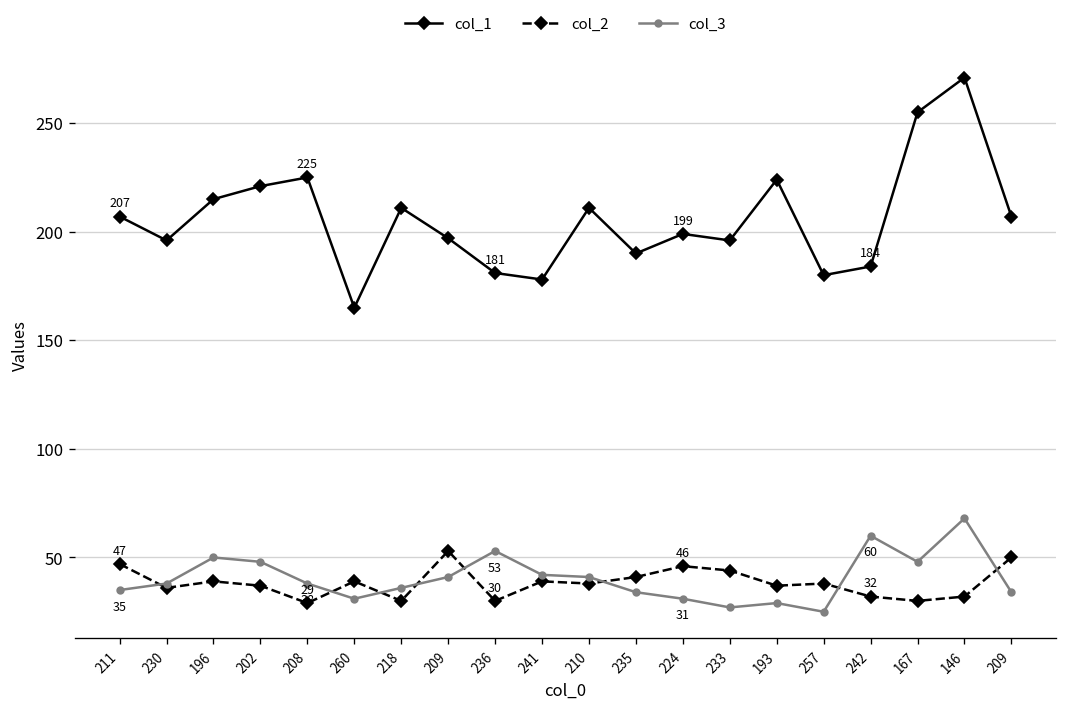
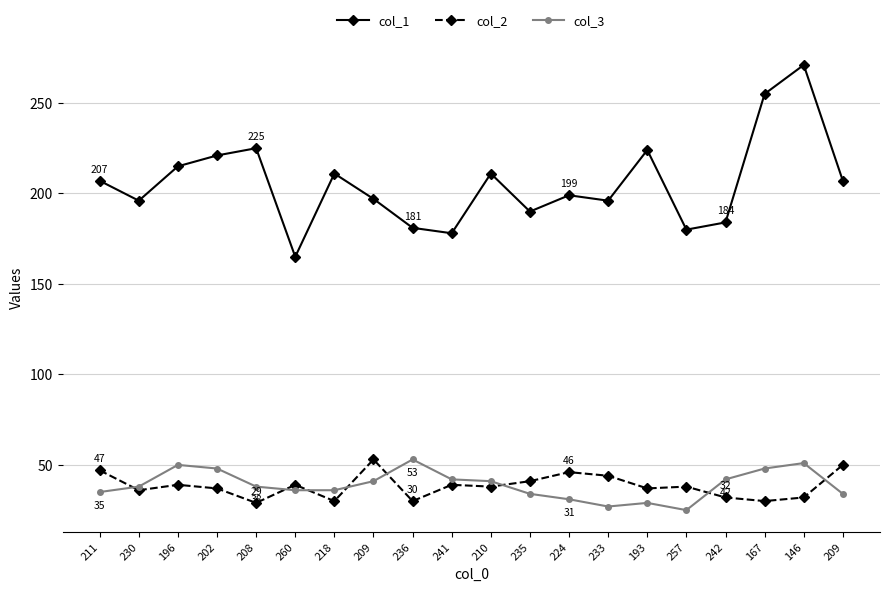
col_3, 260: 31 -> 36
col_3, 242: 60 -> 42
col_3, 146: 68 -> 51
